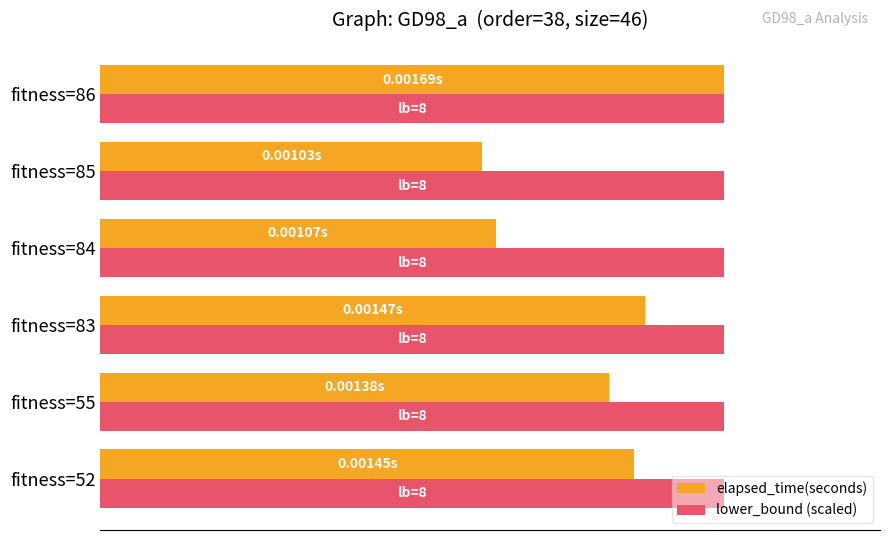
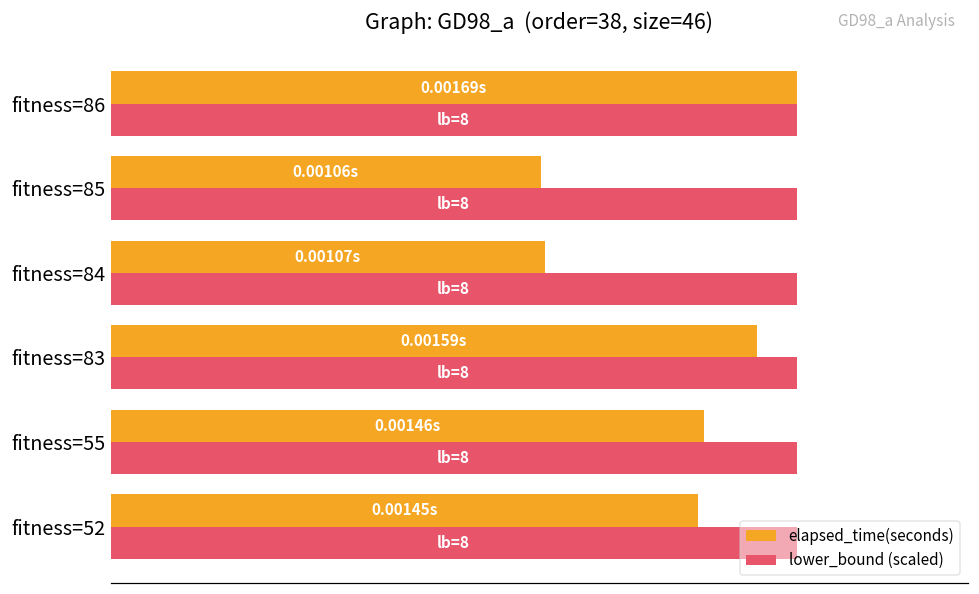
elapsed_time(seconds), fitness=85: 0.00103s -> 0.00106s
elapsed_time(seconds), fitness=83: 0.00147s -> 0.00159s
elapsed_time(seconds), fitness=55: 0.00138s -> 0.00146s
